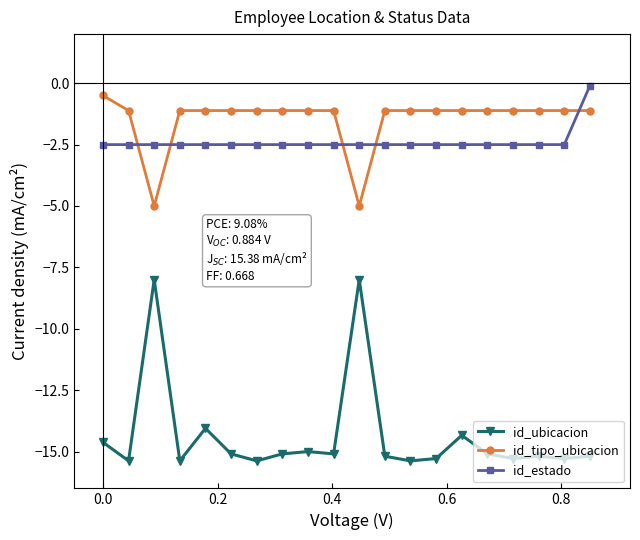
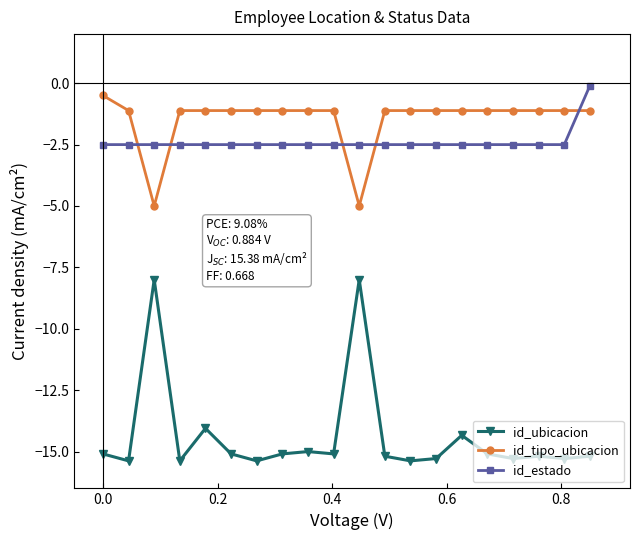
id_ubicacion, 0.0: -14.6 -> -15.1
